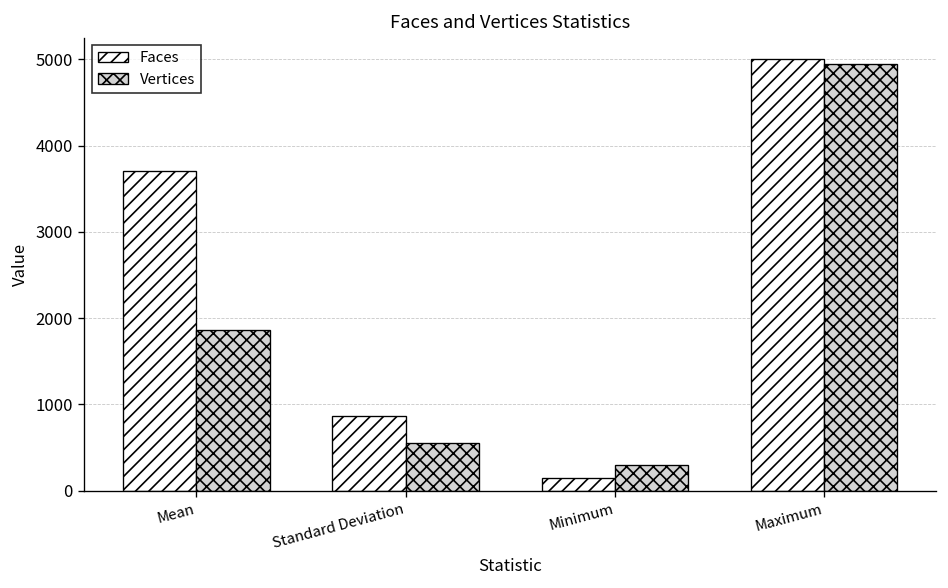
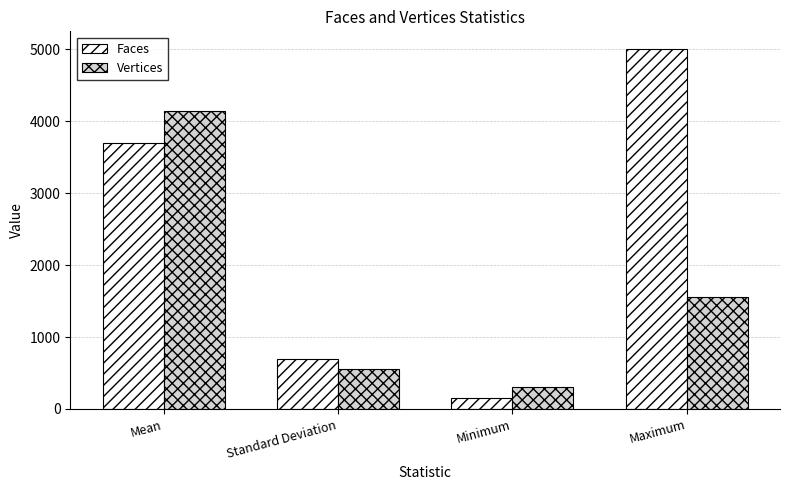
Vertices, Mean: 1900 -> 4100
Faces, Standard Deviation: 900 -> 700
Vertices, Maximum: 4900 -> 1600
